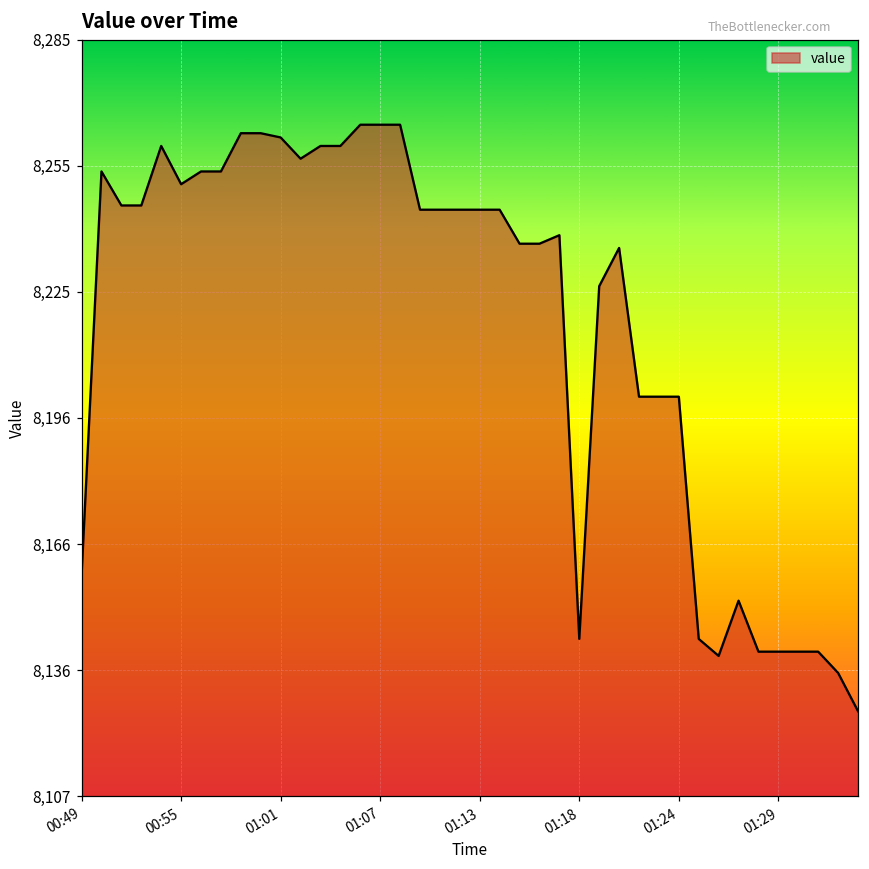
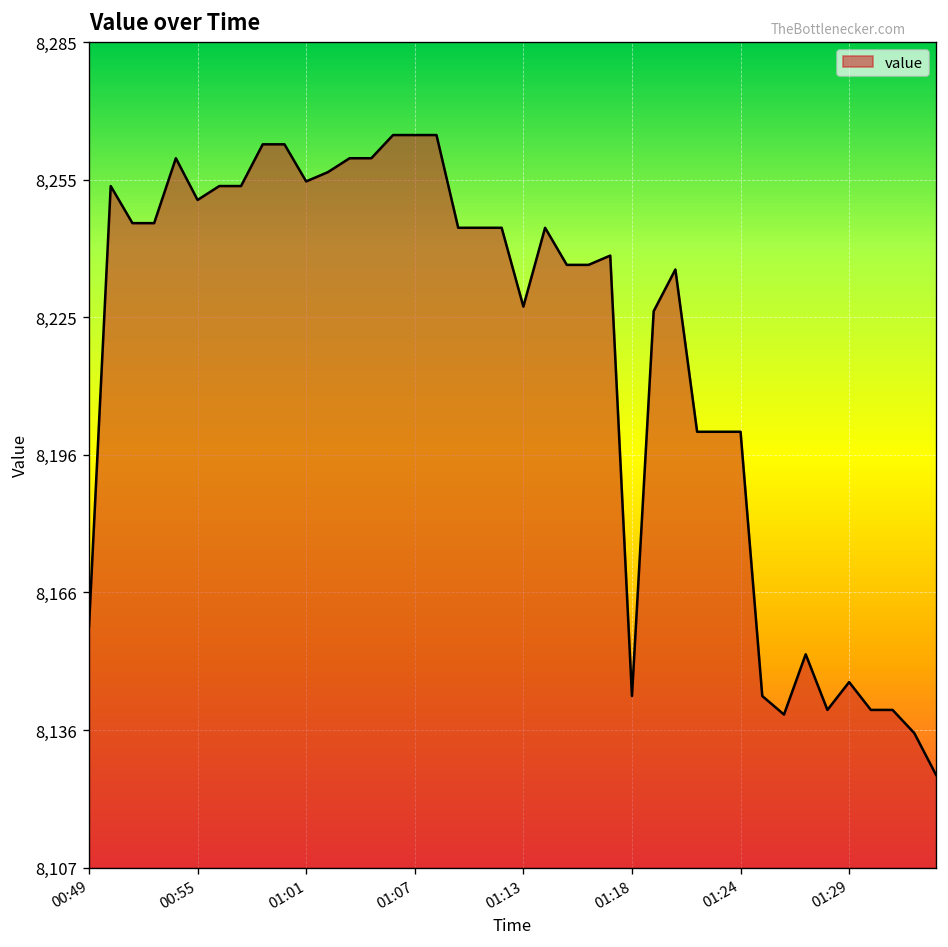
01:01: 8,262 -> 8,255
01:13: 8,245 -> 8,228
01:29: 8,141 -> 8,147
